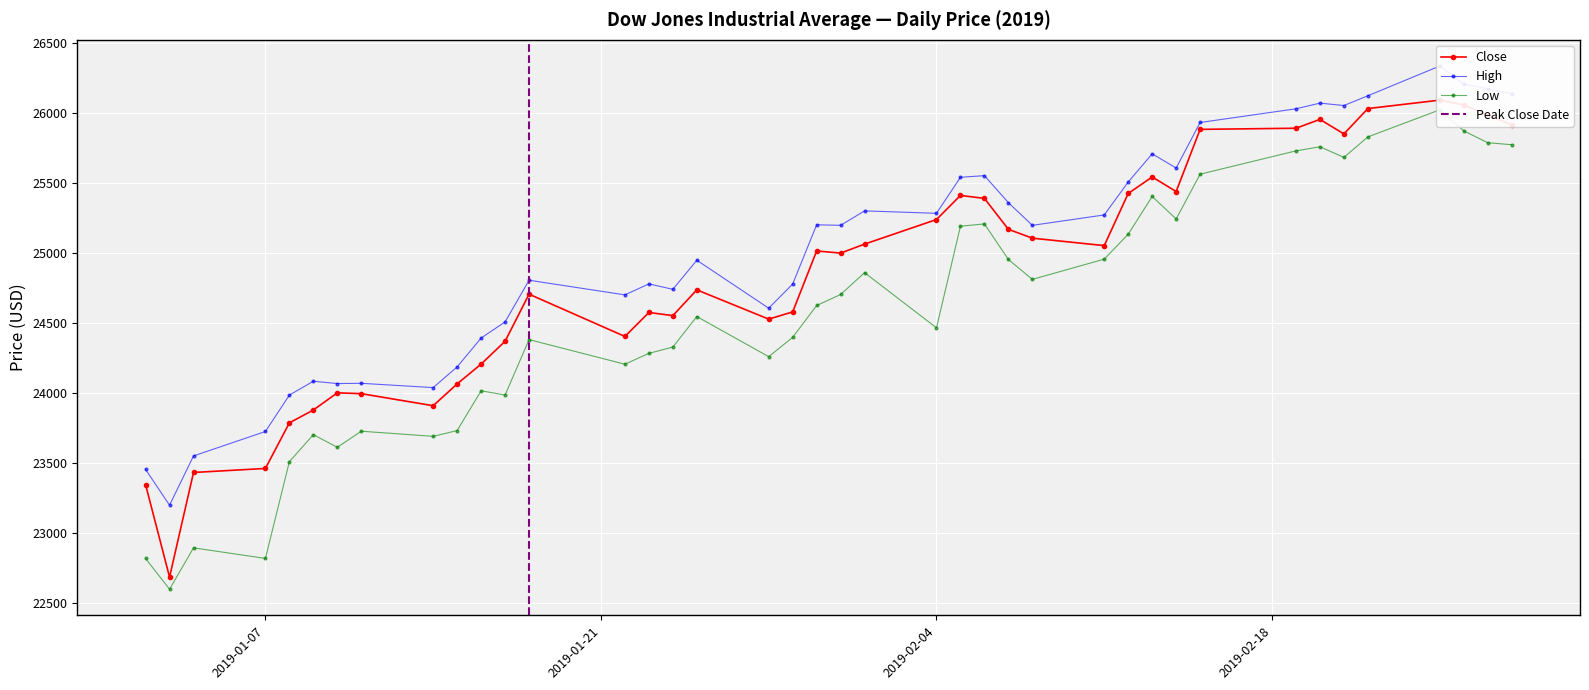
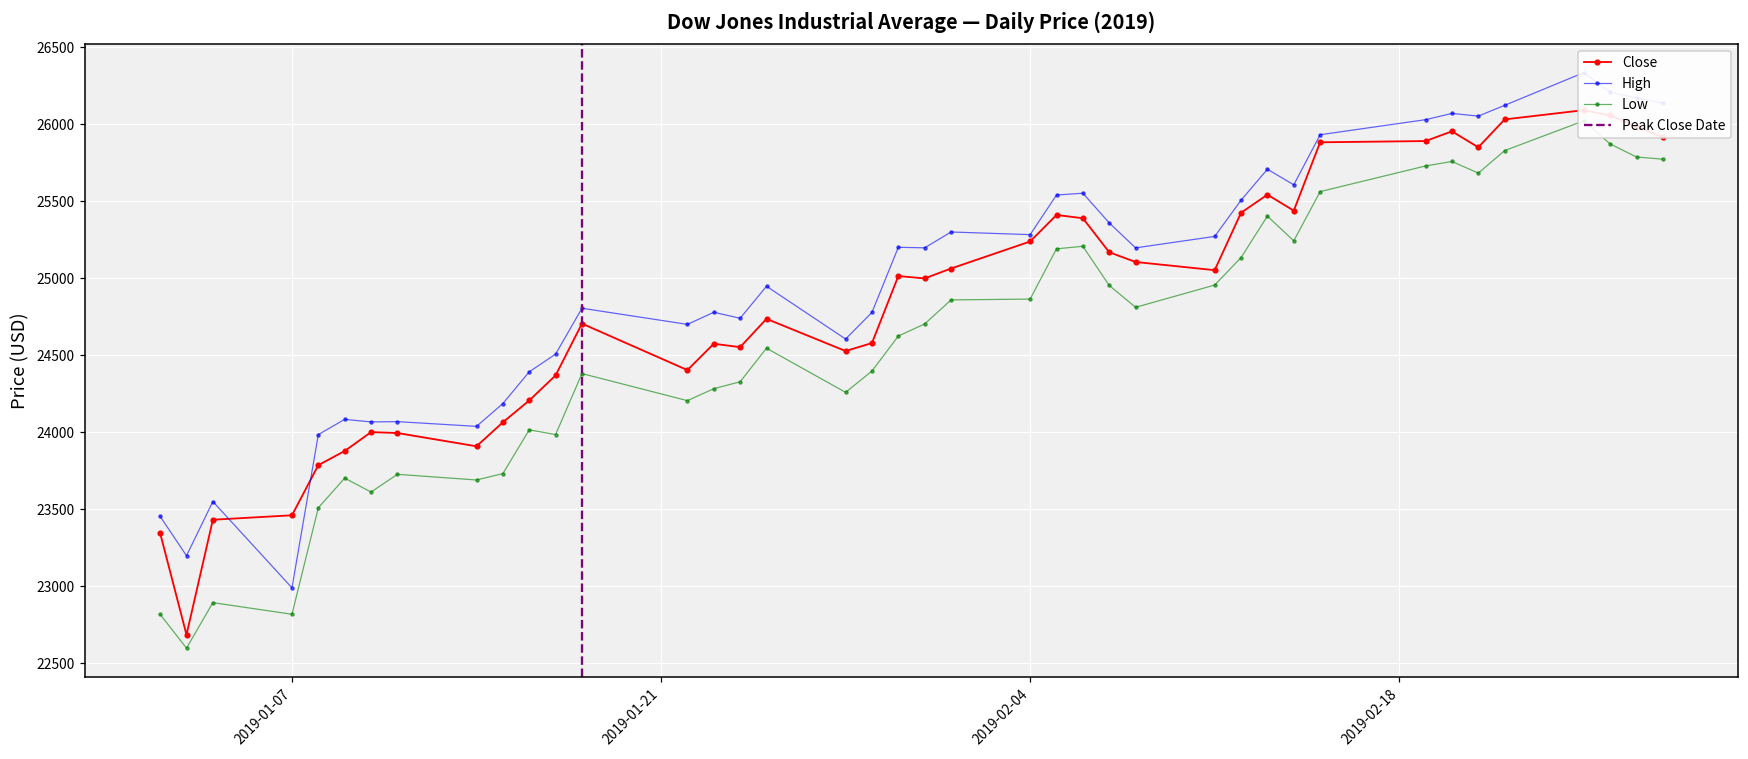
High, 2019-01-07: 23730 -> 22990
Low, 2019-02-04: 24470 -> 24870
